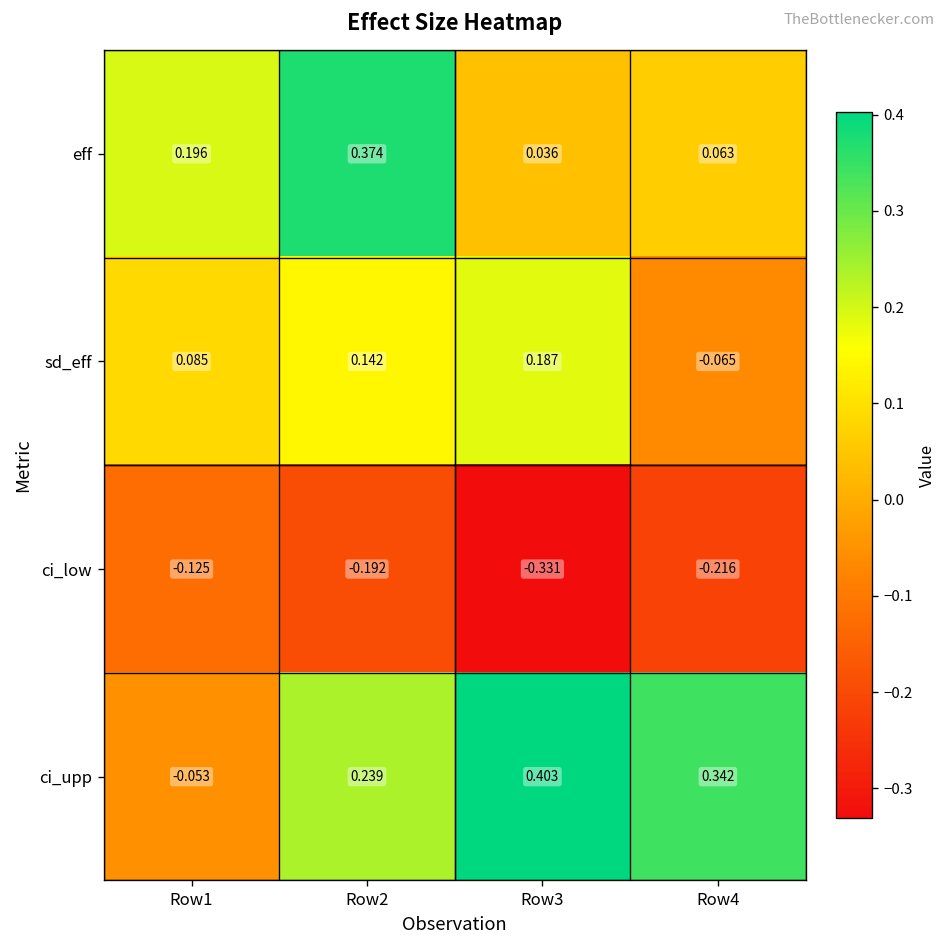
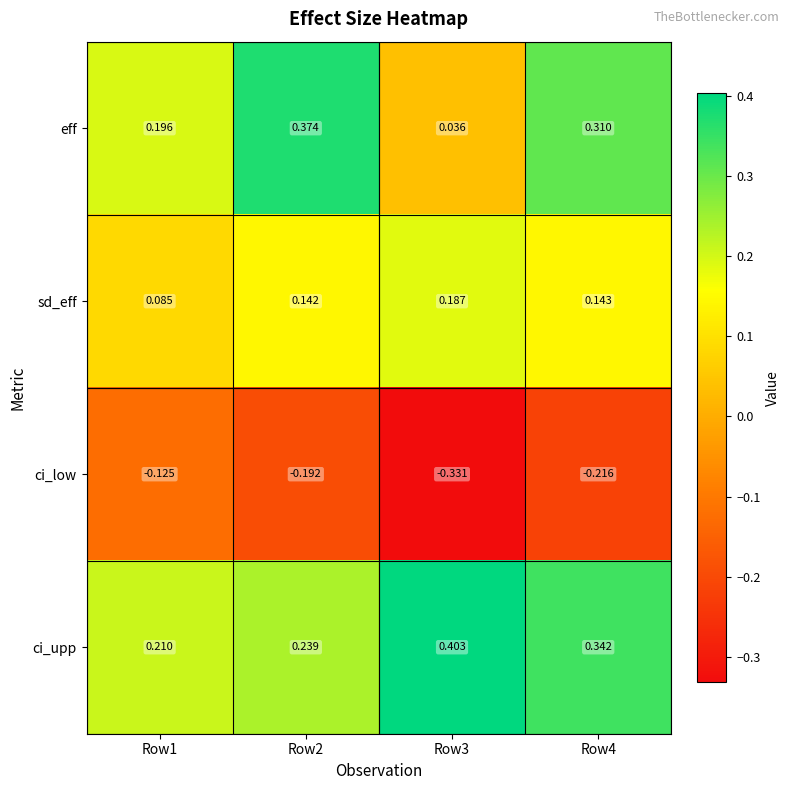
eff, Row4: 0.063 -> 0.310
sd_eff, Row4: -0.065 -> 0.143
ci_upp, Row1: -0.053 -> 0.210
